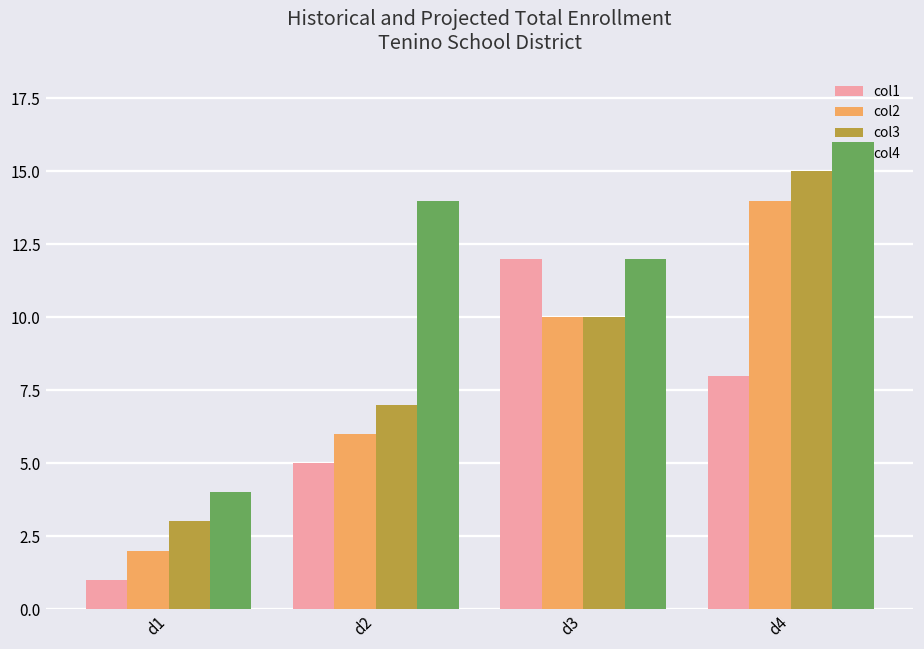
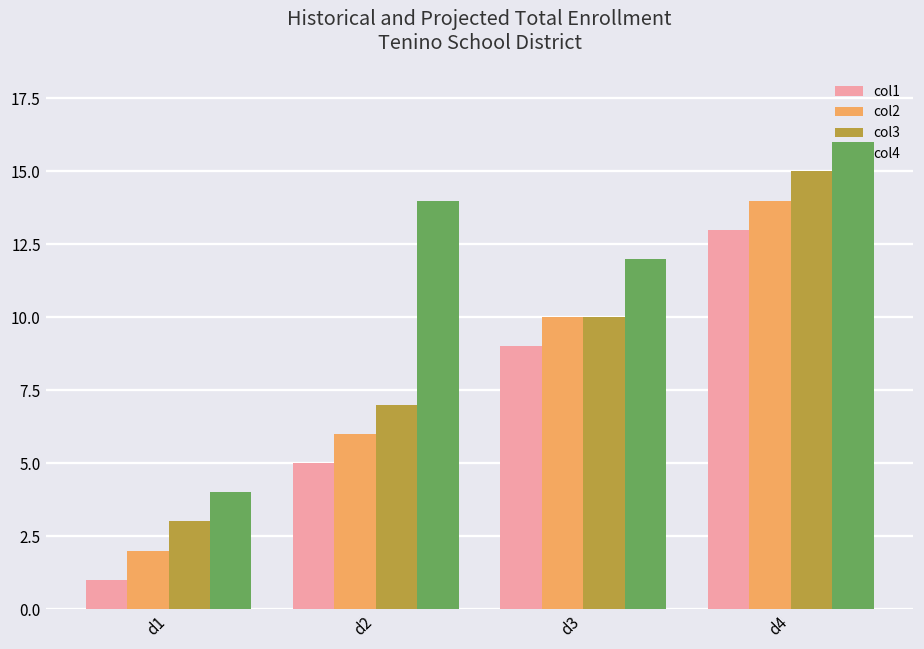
col1, d3: 12 -> 9
col1, d4: 8 -> 13
